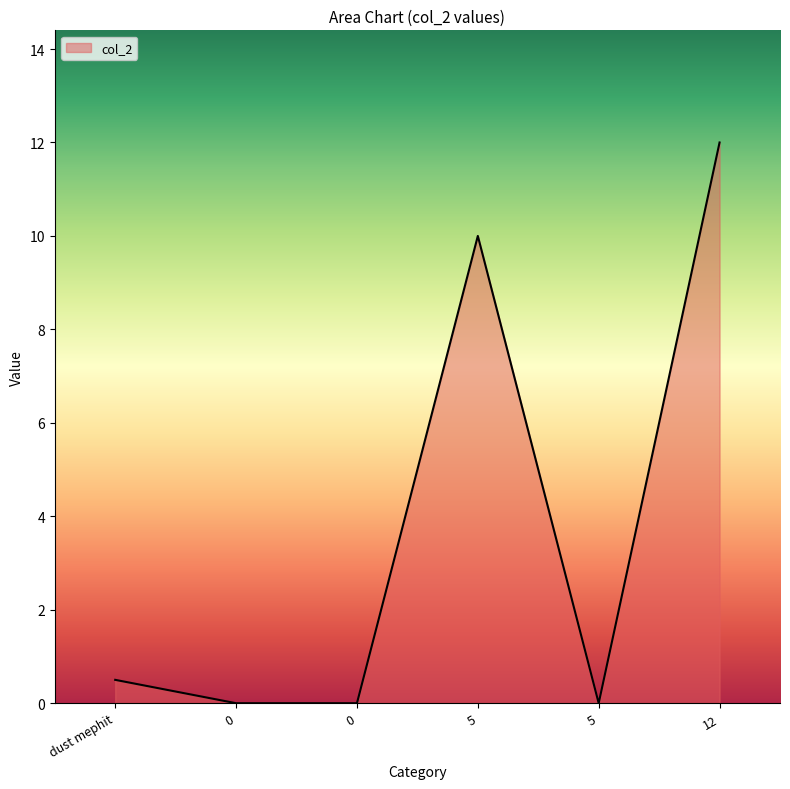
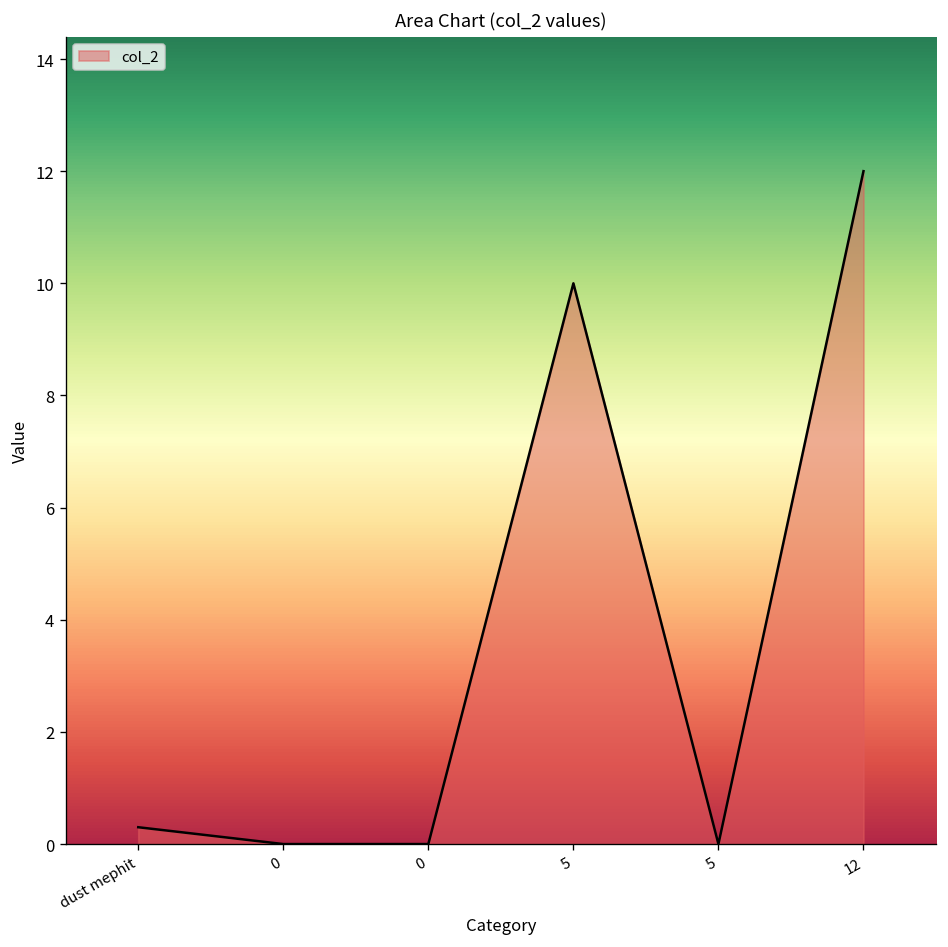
dust mephit: 0.5 -> 0.3
